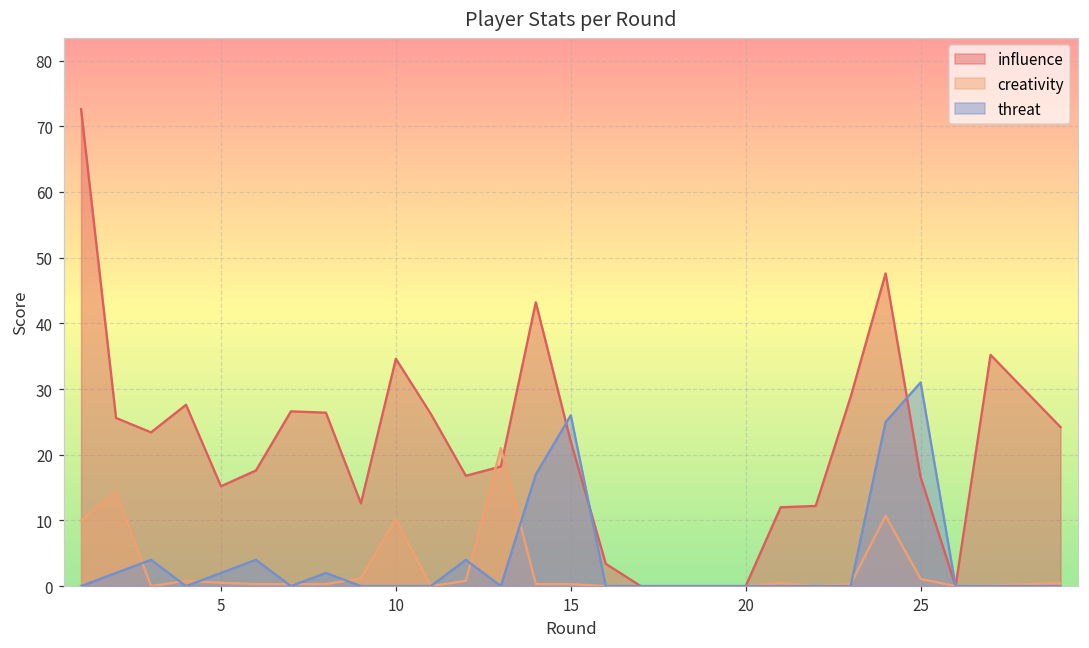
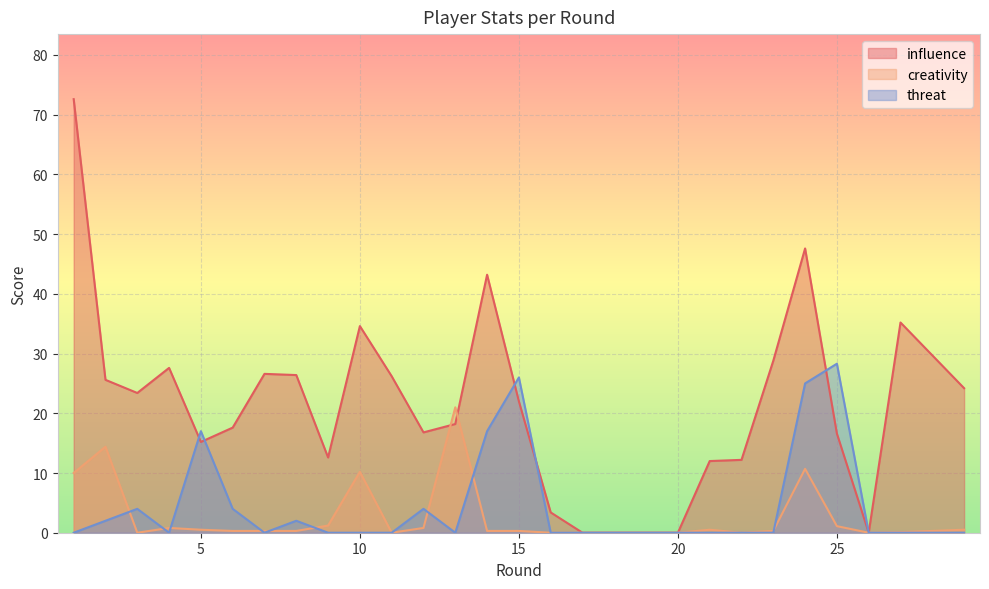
threat, 5: 2 -> 17
threat, 25: 31 -> 28
